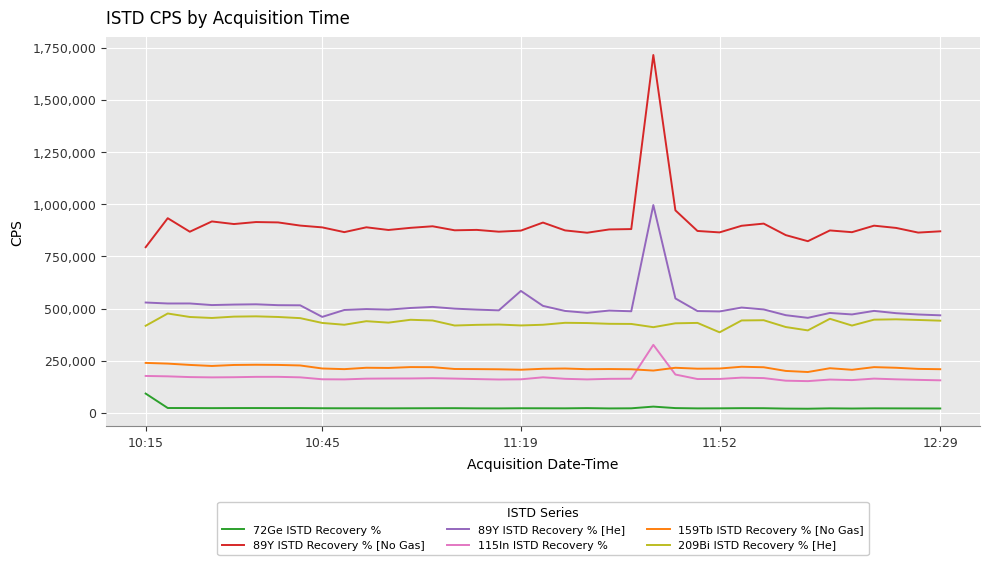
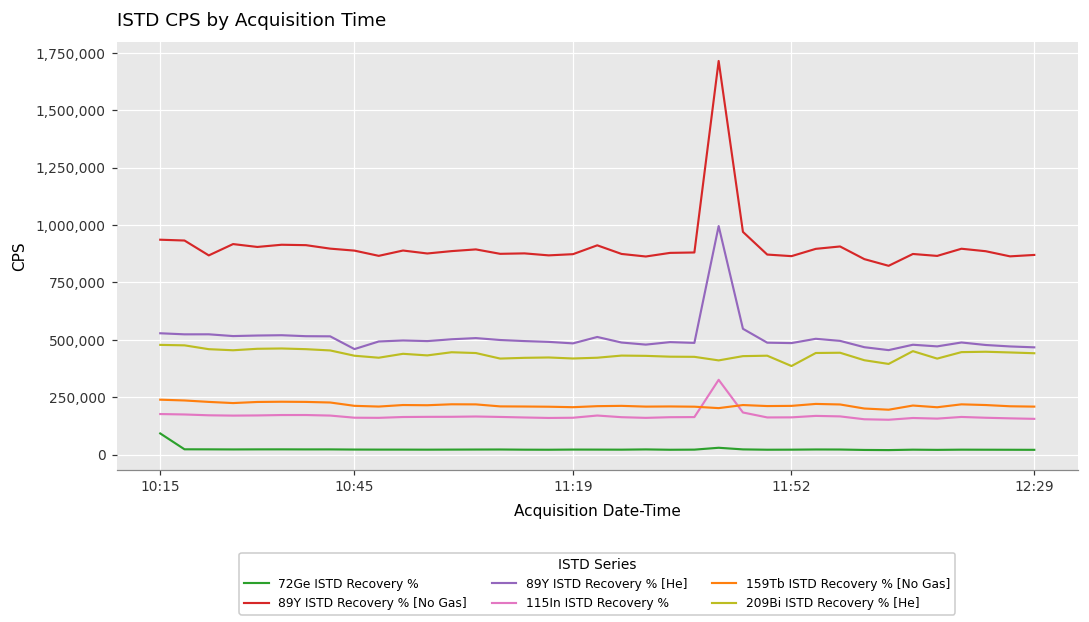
89Y ISTD Recovery % [No Gas], 10:15: 790,000 -> 940,000
209Bi ISTD Recovery % [He], 10:15: 420,000 -> 480,000
89Y ISTD Recovery % [He], 11:19: 580,000 -> 480,000
